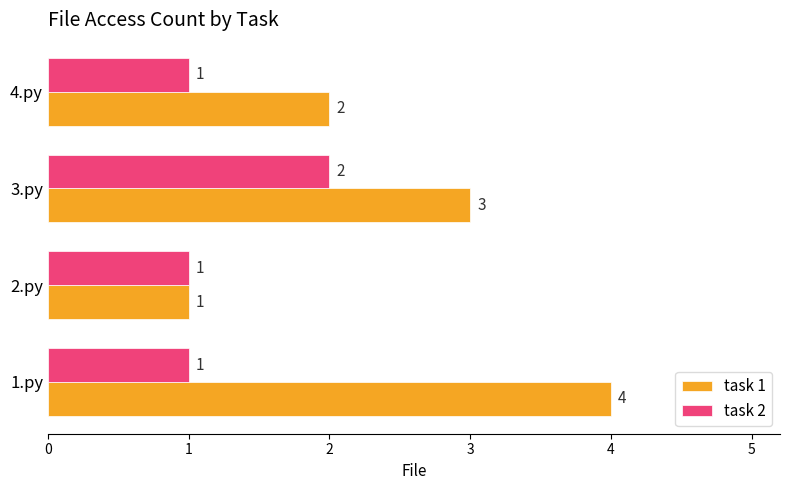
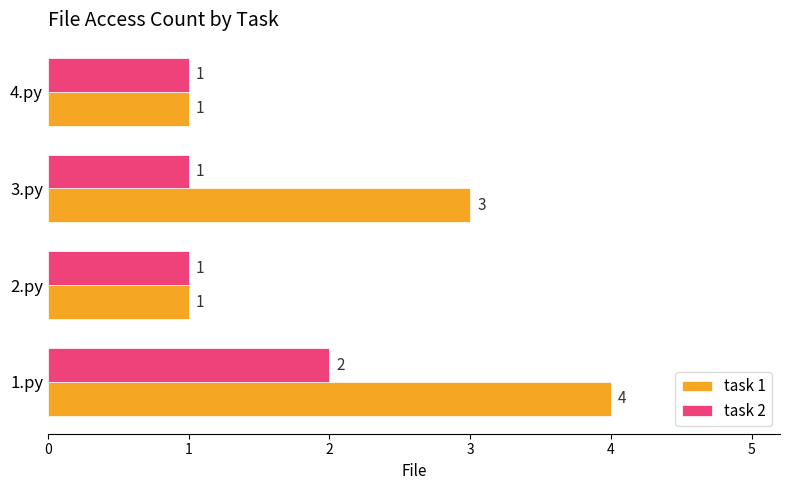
task 1, 4.py: 2 -> 1
task 2, 3.py: 2 -> 1
task 2, 1.py: 1 -> 2
